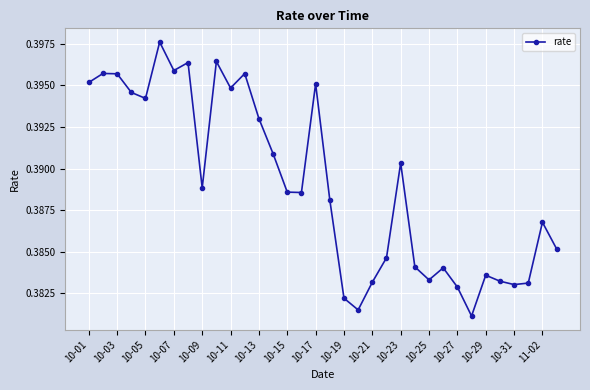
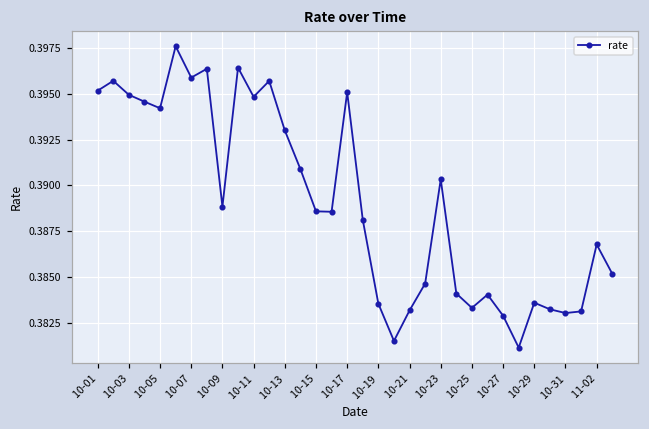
10-03: 0.3957 -> 0.3949
10-19: 0.3822 -> 0.3835
